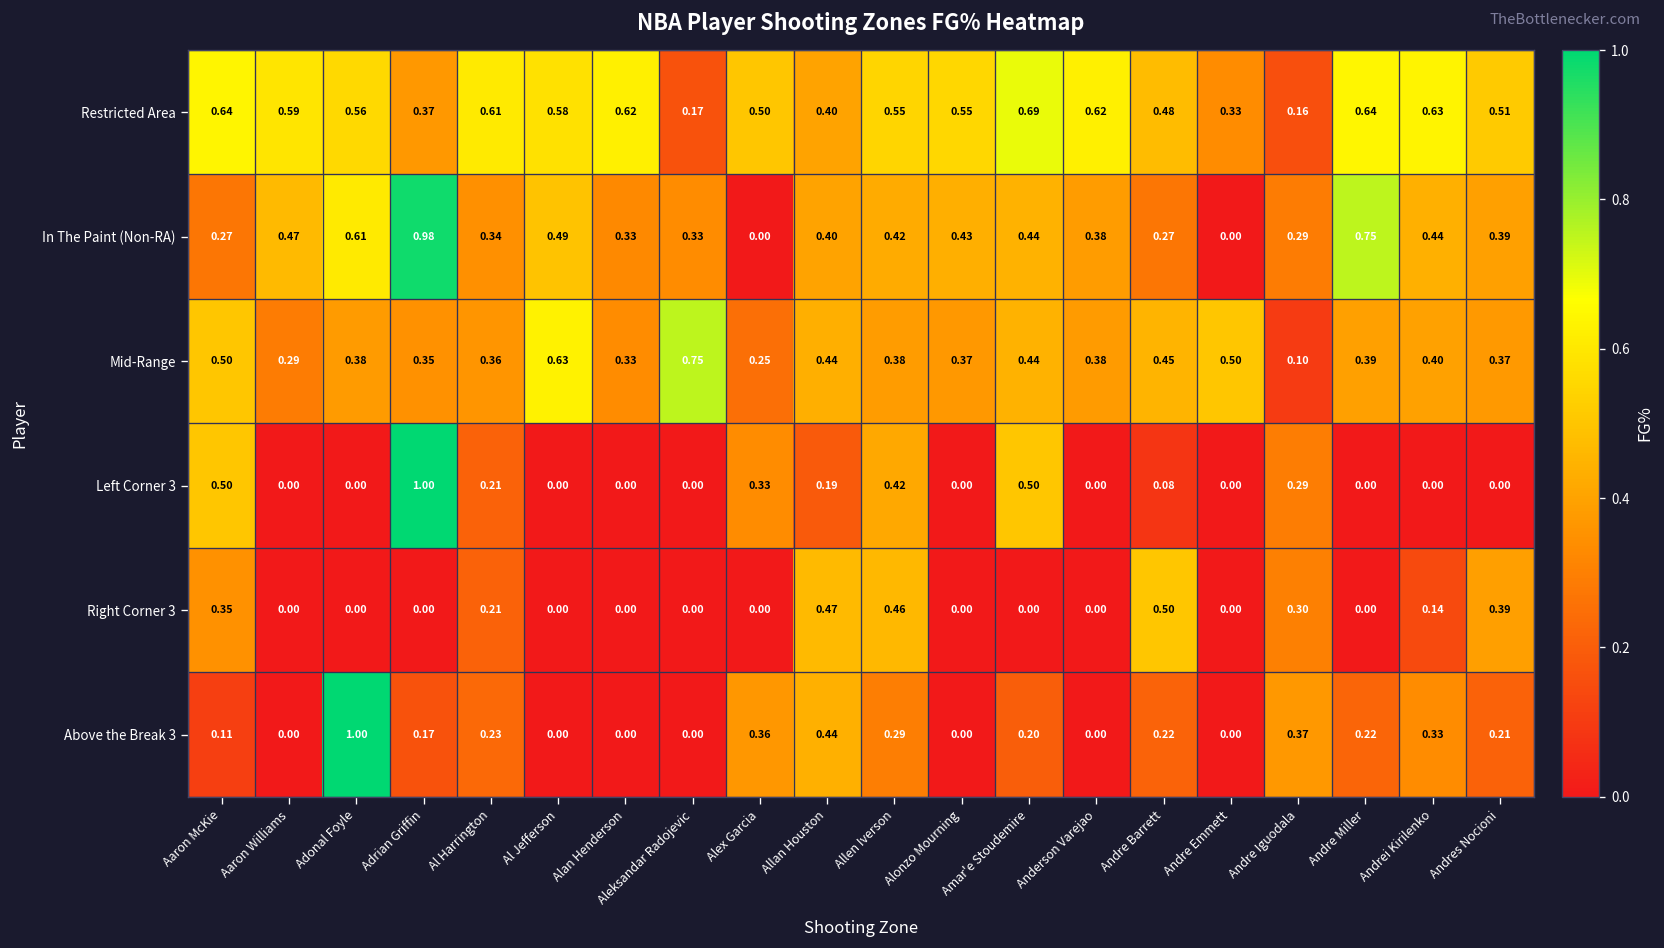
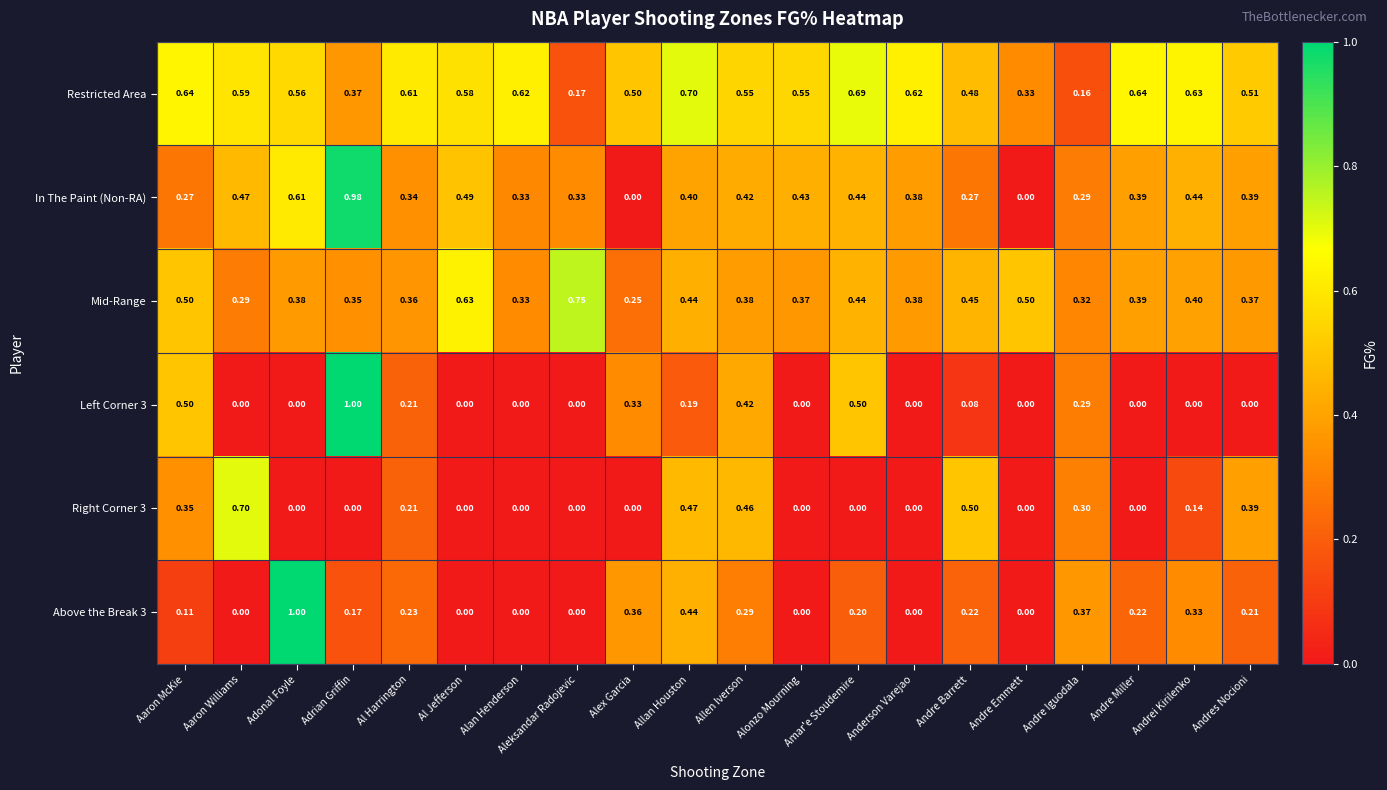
Restricted Area, Allan Houston: 0.40 -> 0.70
In The Paint (Non-RA), Andre Miller: 0.75 -> 0.39
Mid-Range, Andre Iguodala: 0.10 -> 0.32
Right Corner 3, Aaron Williams: 0.00 -> 0.70
